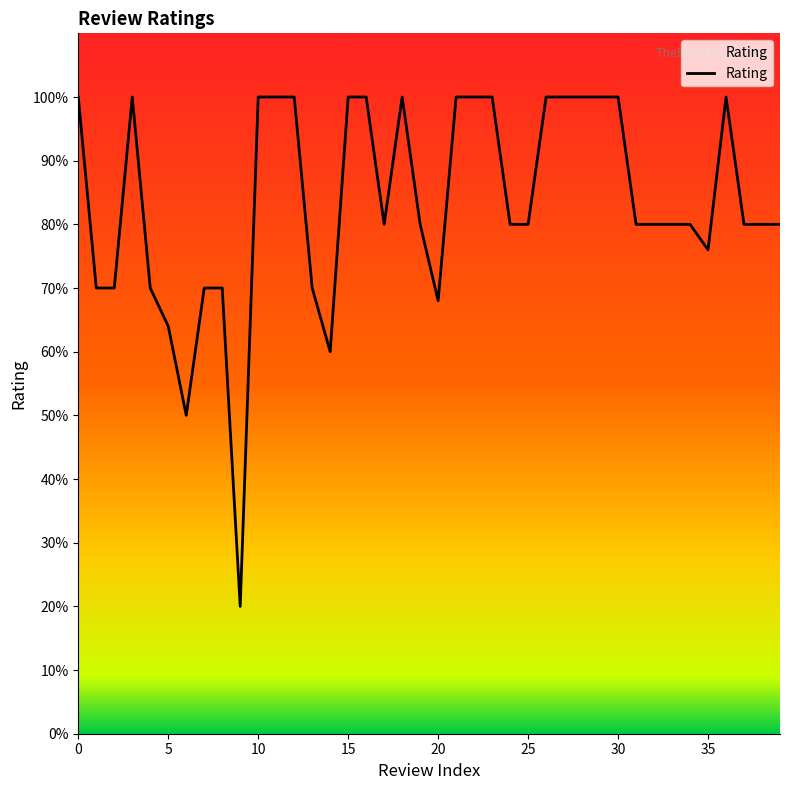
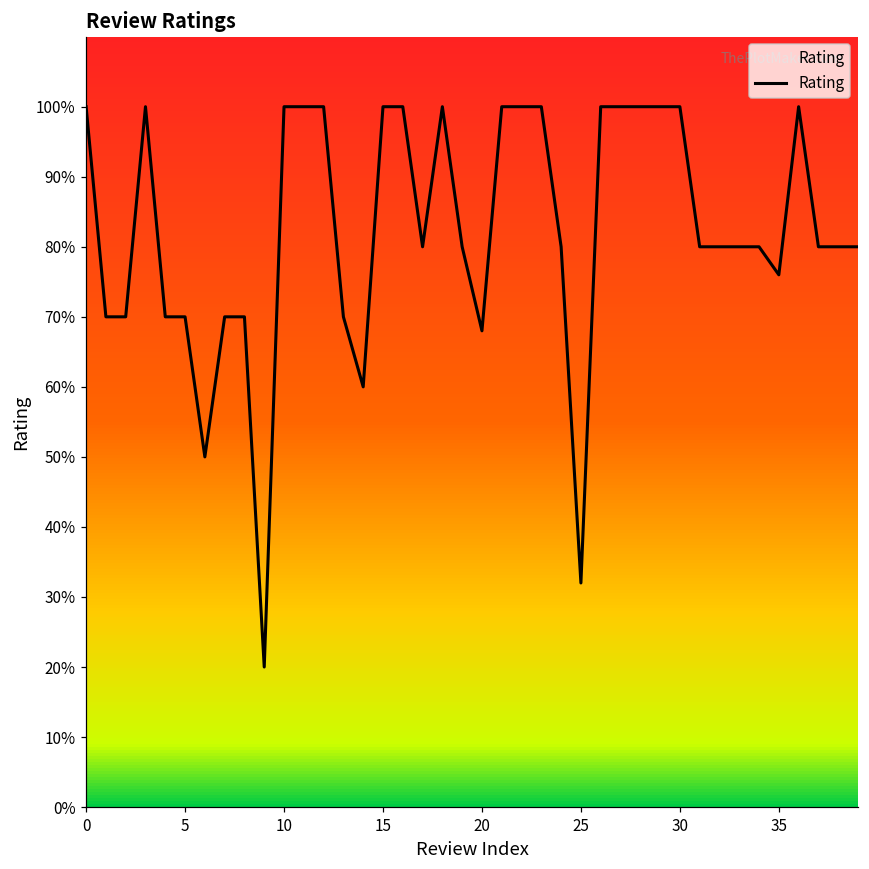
5: 64% -> 70%
25: 80% -> 32%
